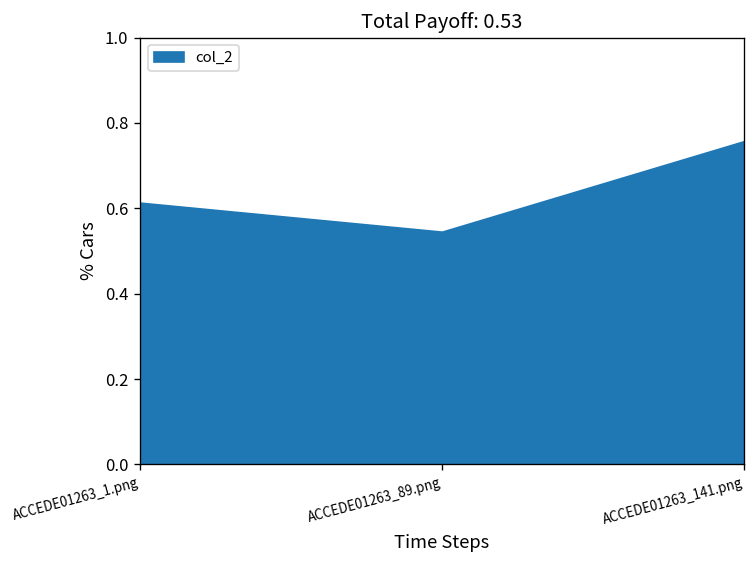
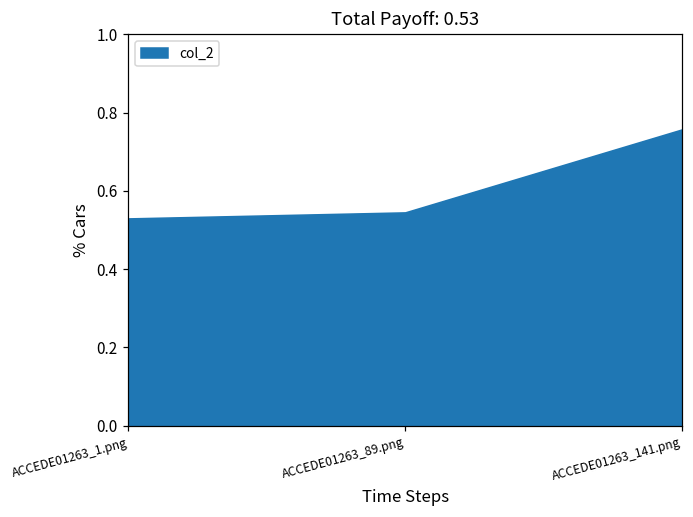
ACCEDE01263_1.png: 0.61 -> 0.53
